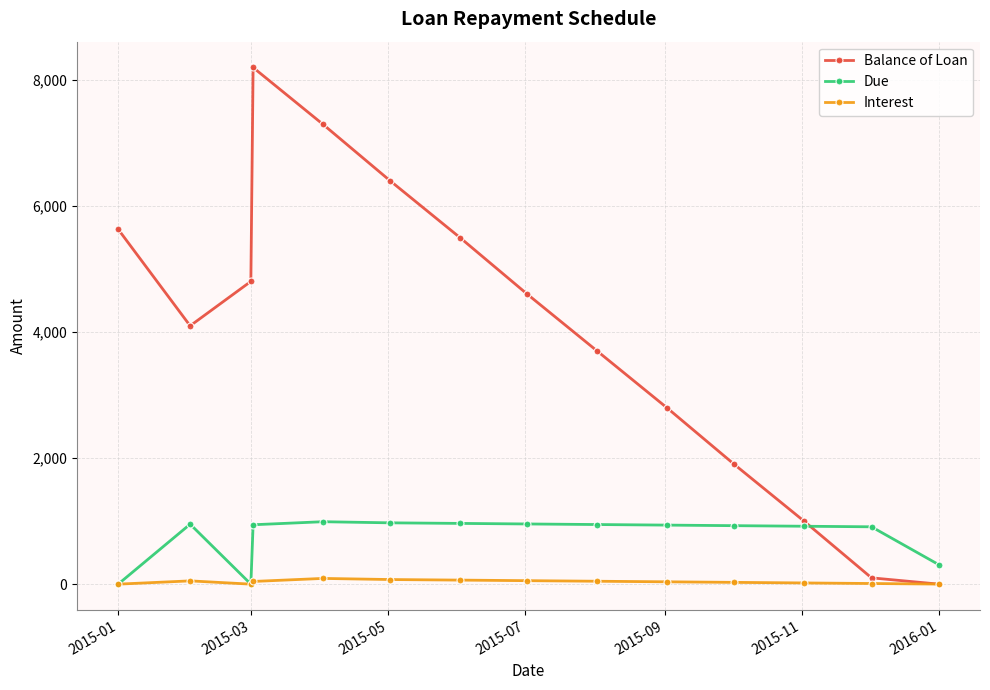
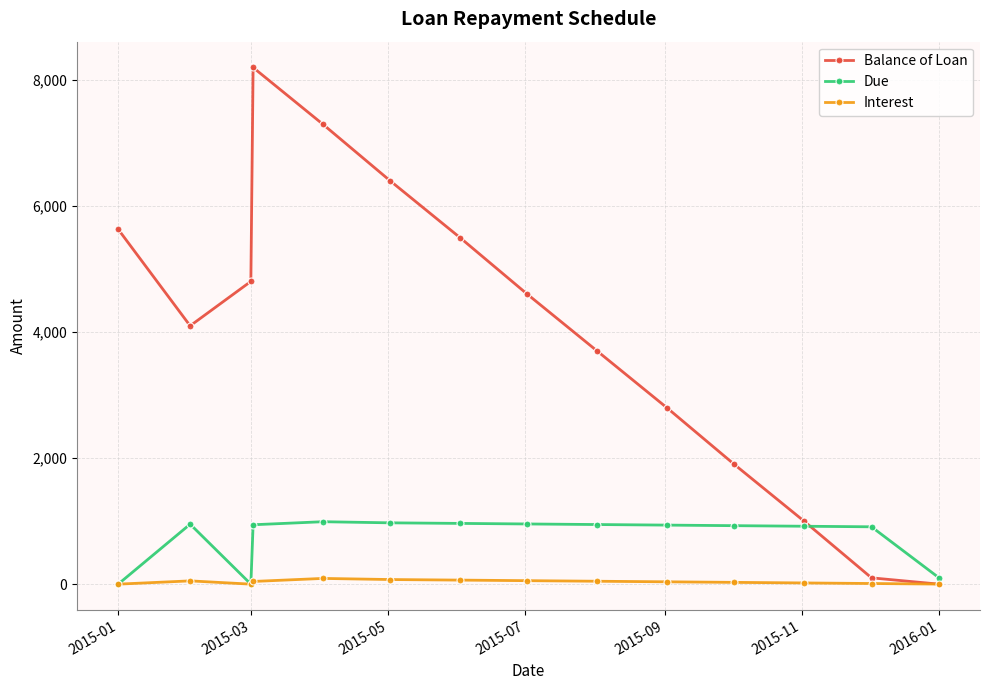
Due, 2016-01: 300 -> 100
